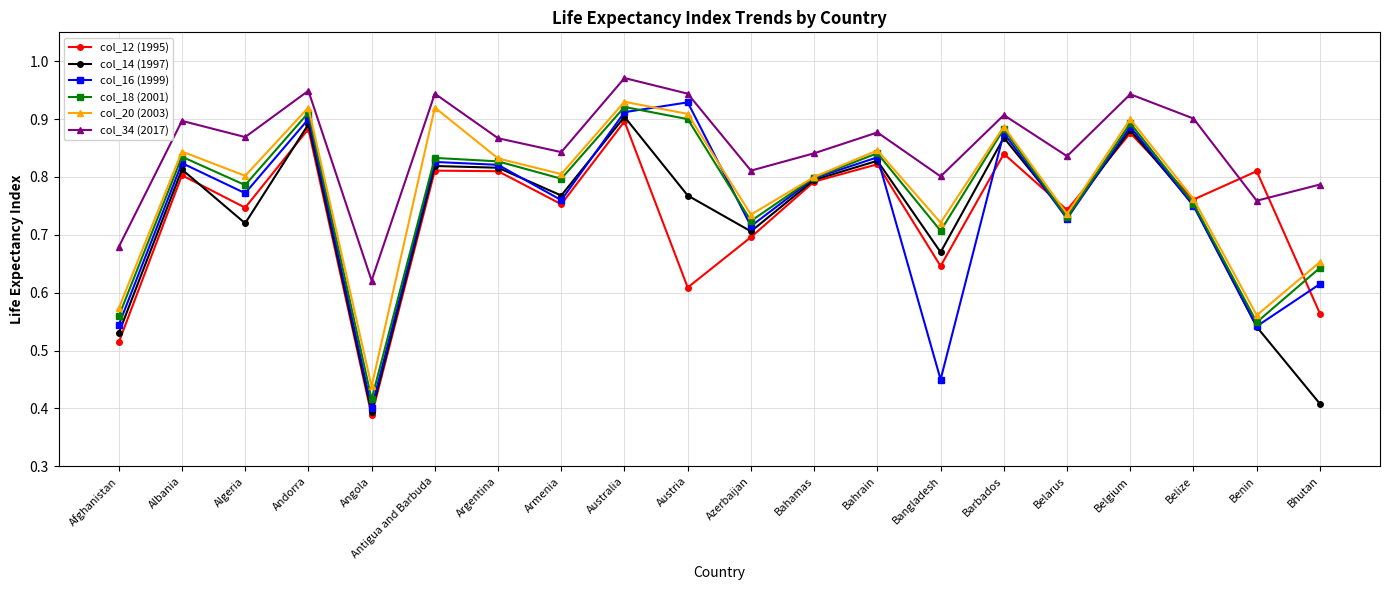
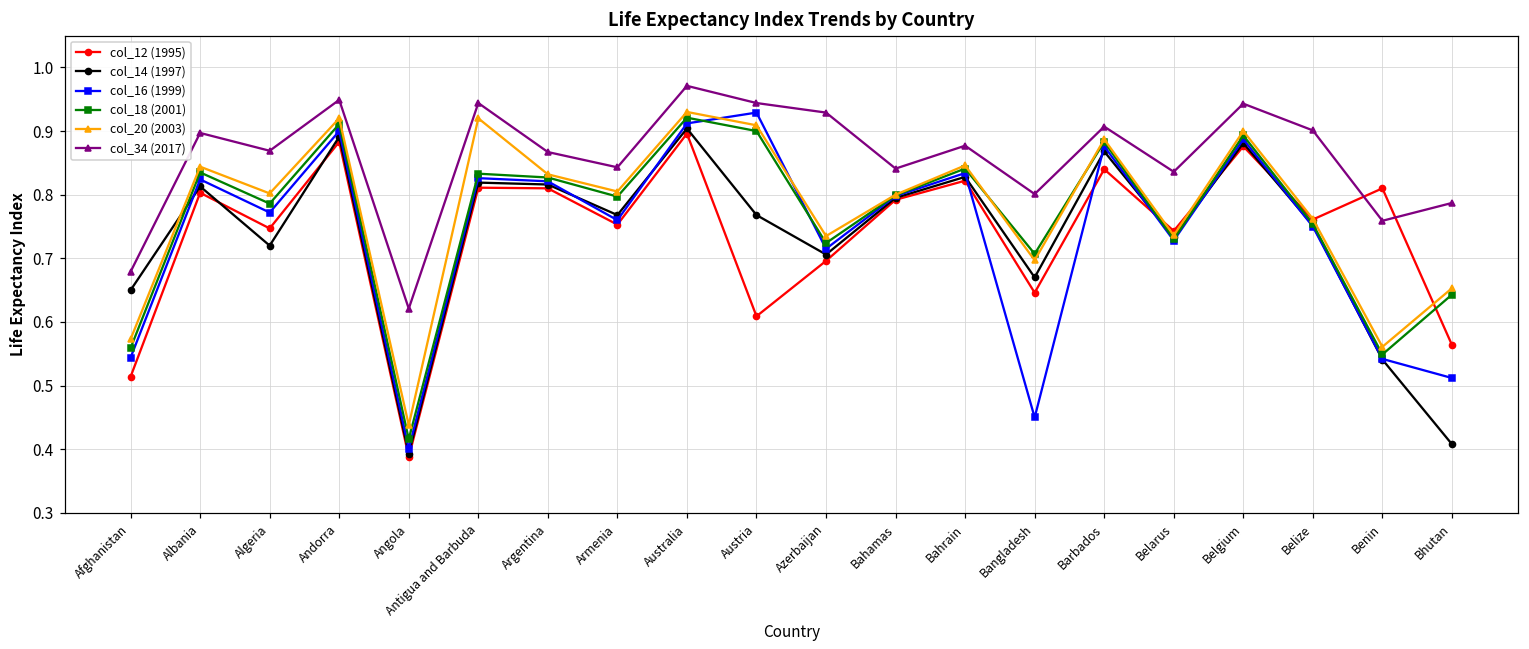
col_14 (1997), Afghanistan: 0.53 -> 0.65
col_34 (2017), Azerbaijan: 0.81 -> 0.93
col_20 (2003), Bangladesh: 0.72 -> 0.70
col_16 (1999), Bhutan: 0.62 -> 0.51
